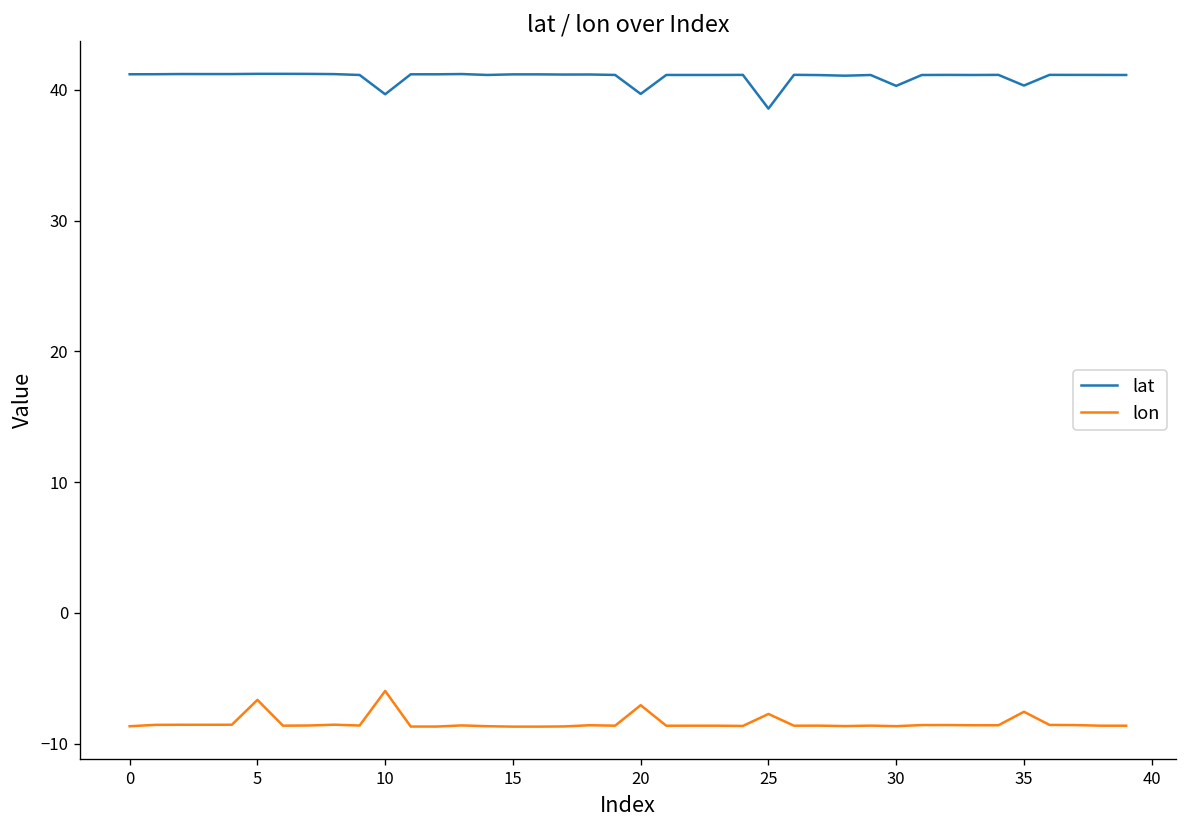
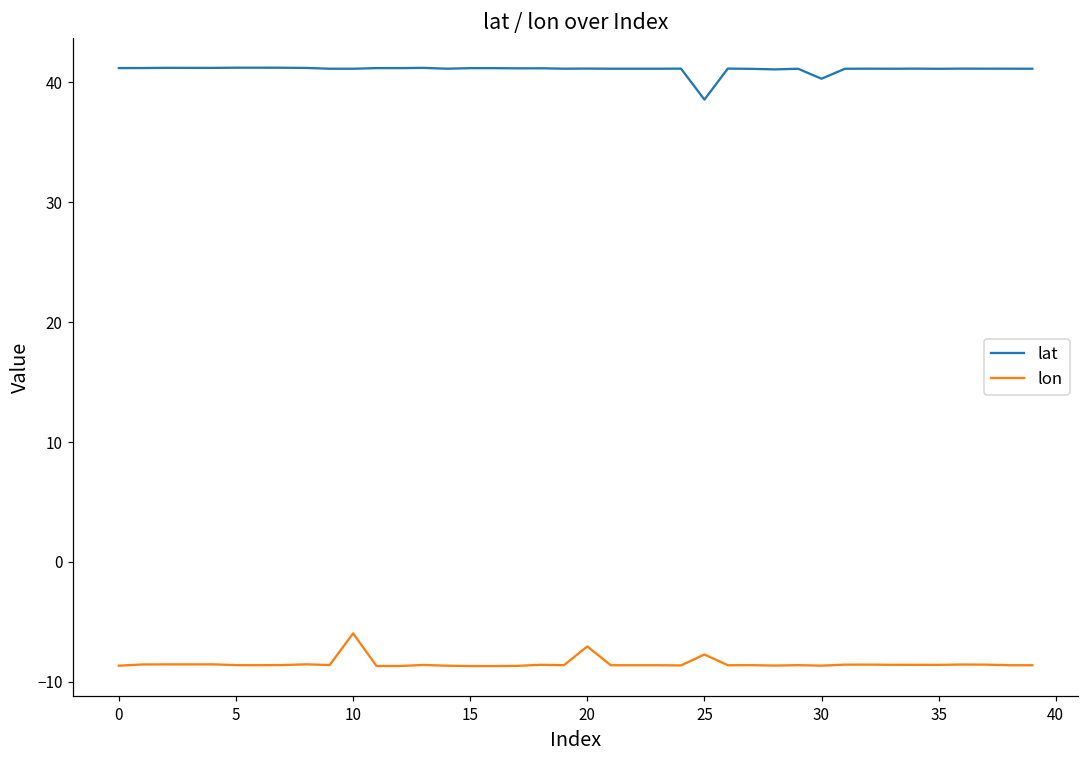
lon, 5: -6.7 -> -8.6
lat, 10: 39.7 -> 41.1
lat, 20: 39.7 -> 41.2
lat, 35: 40.3 -> 41.1
lon, 35: -7.6 -> -8.6
